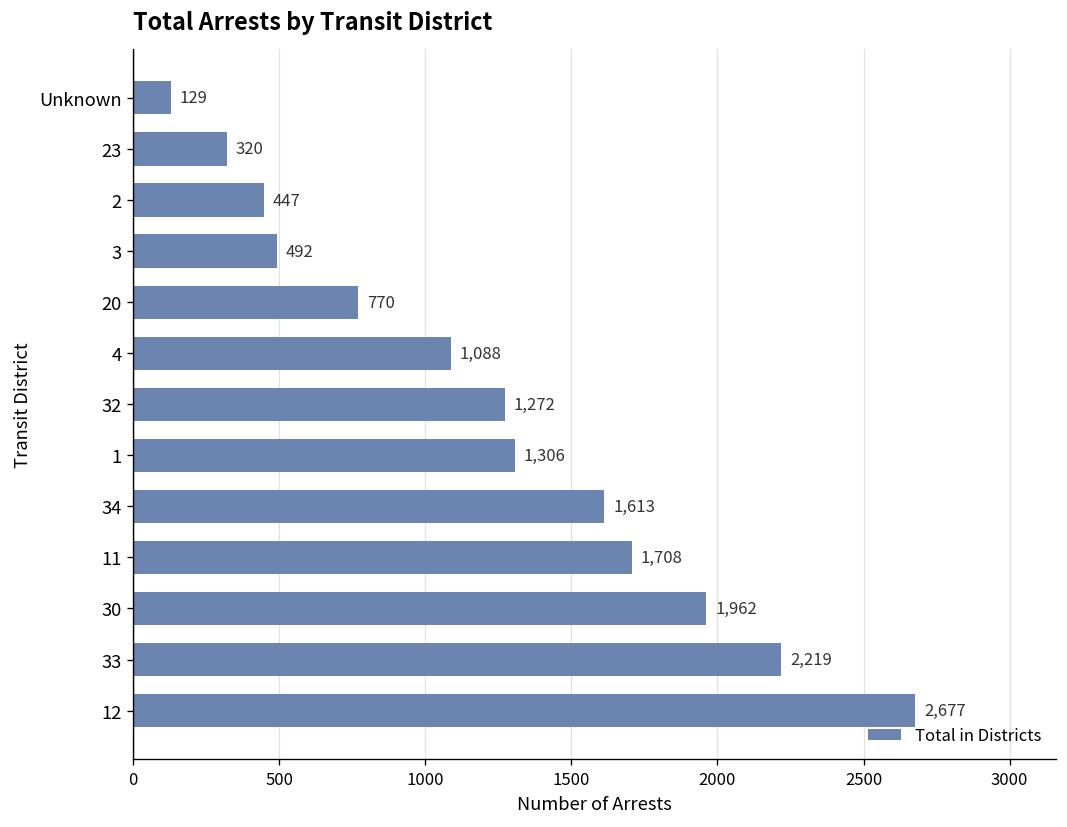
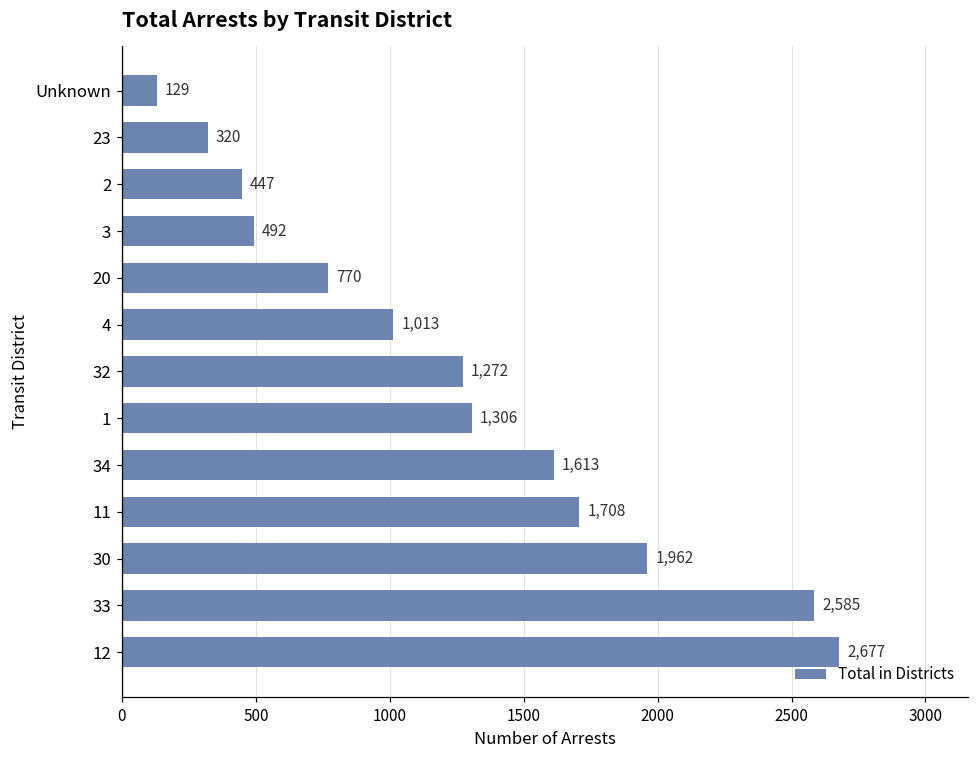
4: 1,088 -> 1,013
33: 2,219 -> 2,585
